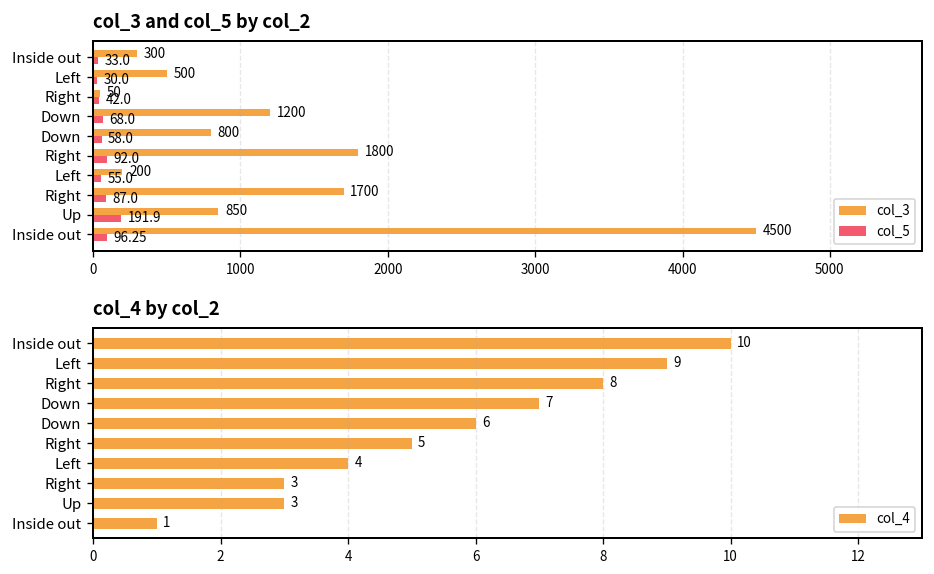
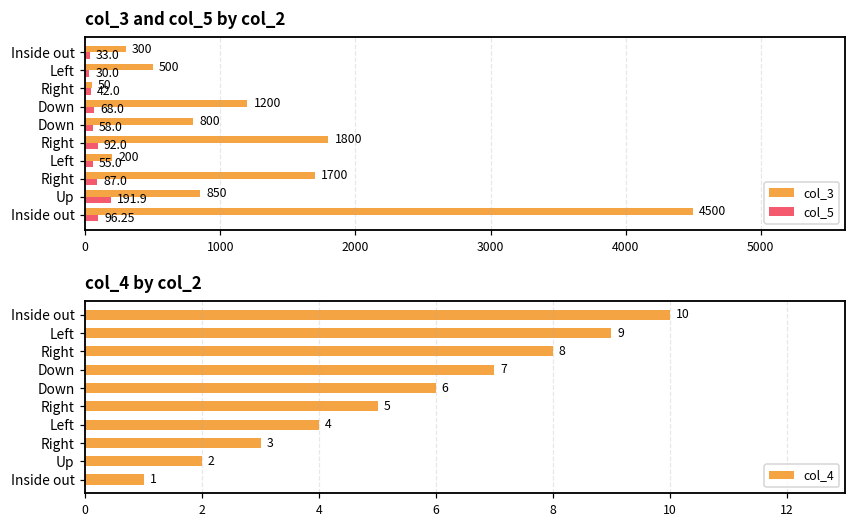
col_4 by col_2, Up: 3 -> 2
